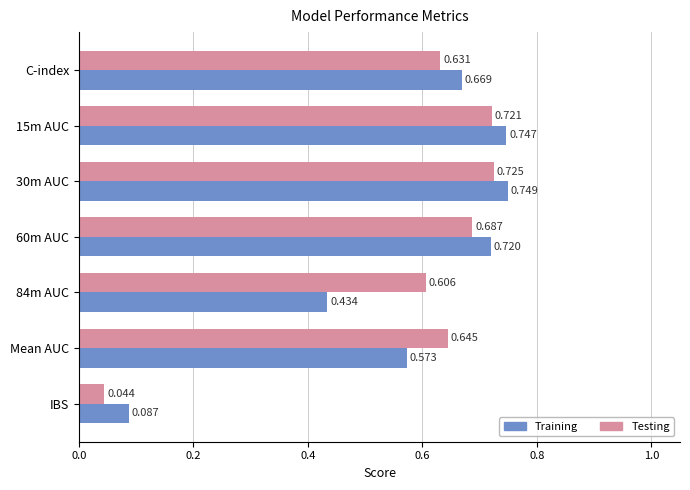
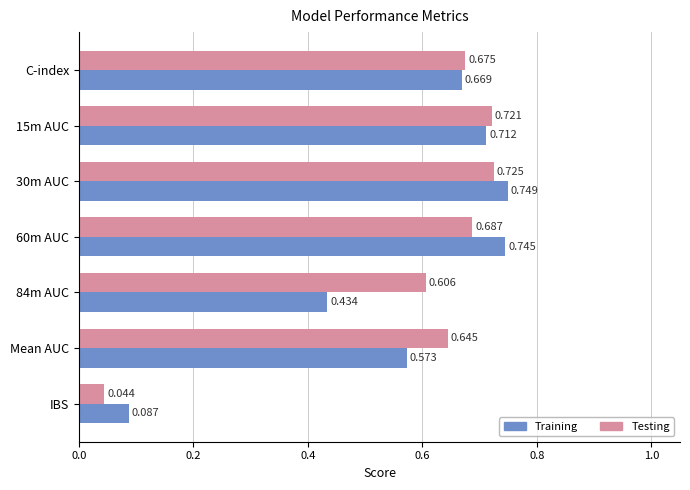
Testing, C-index: 0.631 -> 0.675
Training, 15m AUC: 0.747 -> 0.712
Training, 60m AUC: 0.720 -> 0.745
